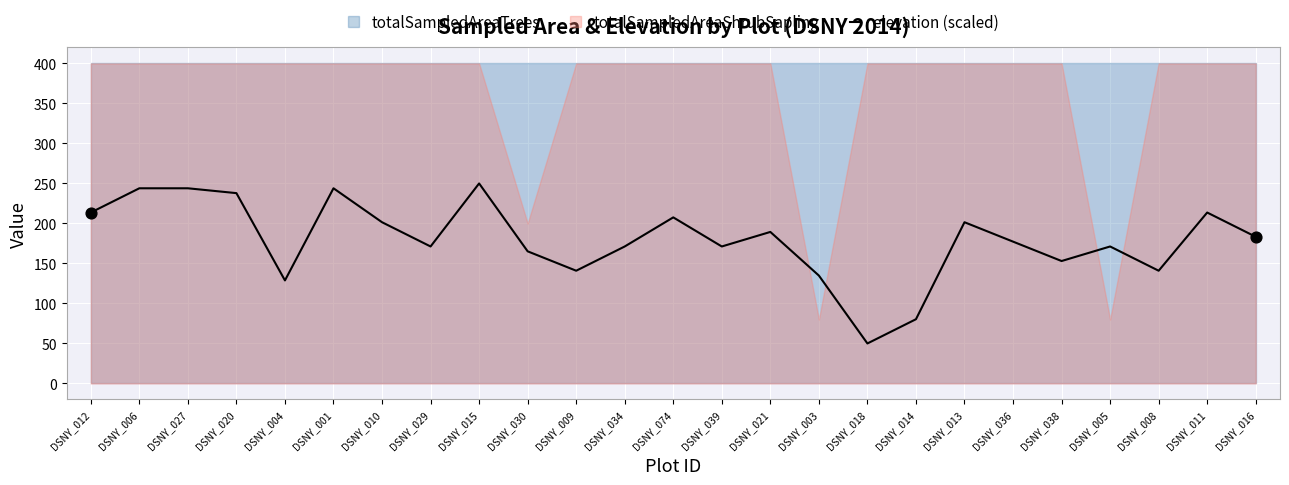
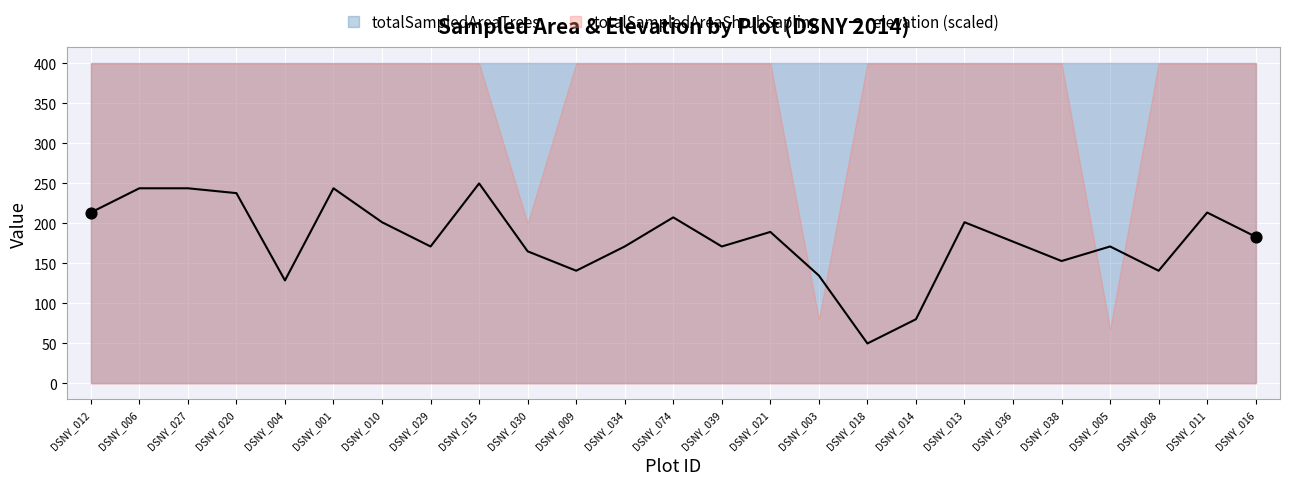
totalSampledAreaShrubSapling, DSNY_005: 80 -> 70
